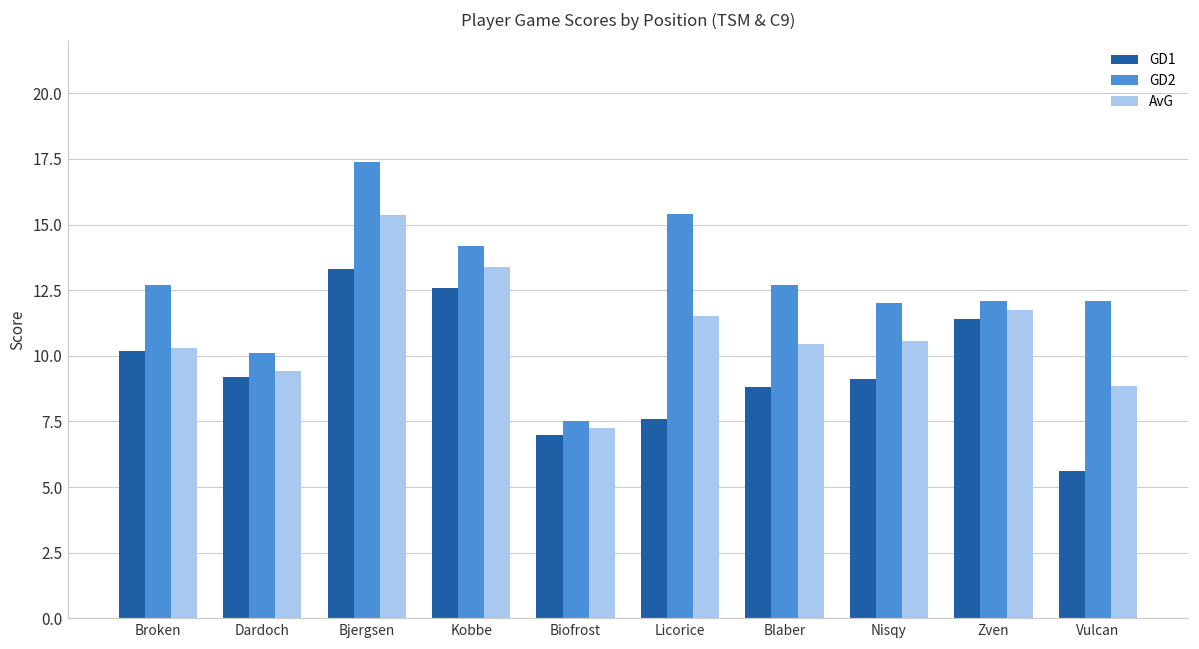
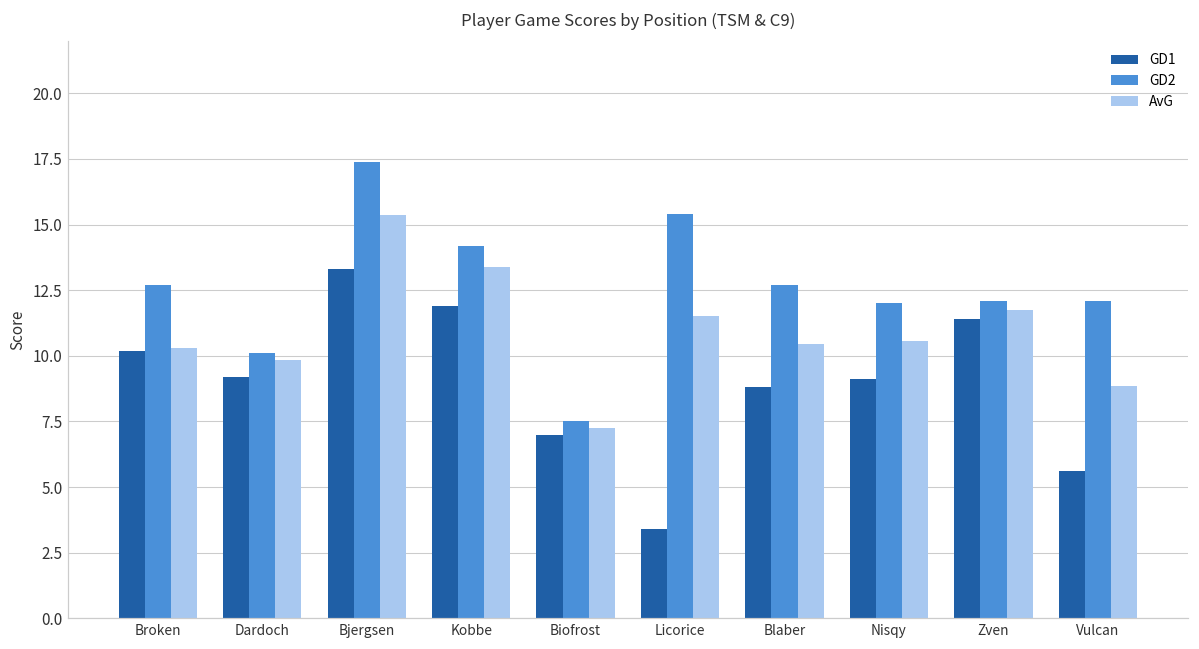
AvG, Dardoch: 9.4 -> 9.9
GD1, Kobbe: 12.6 -> 11.9
GD1, Licorice: 7.6 -> 3.4
